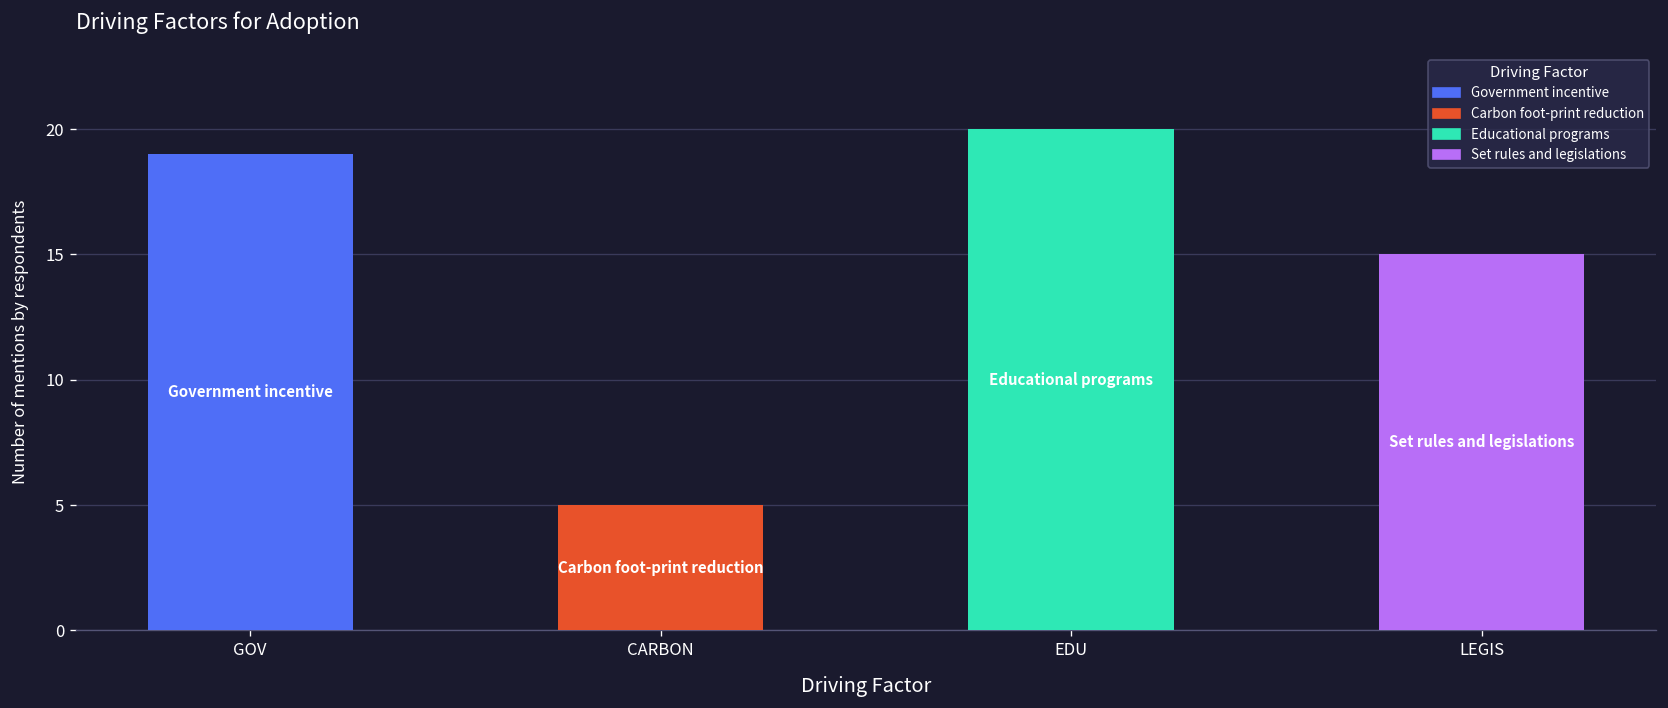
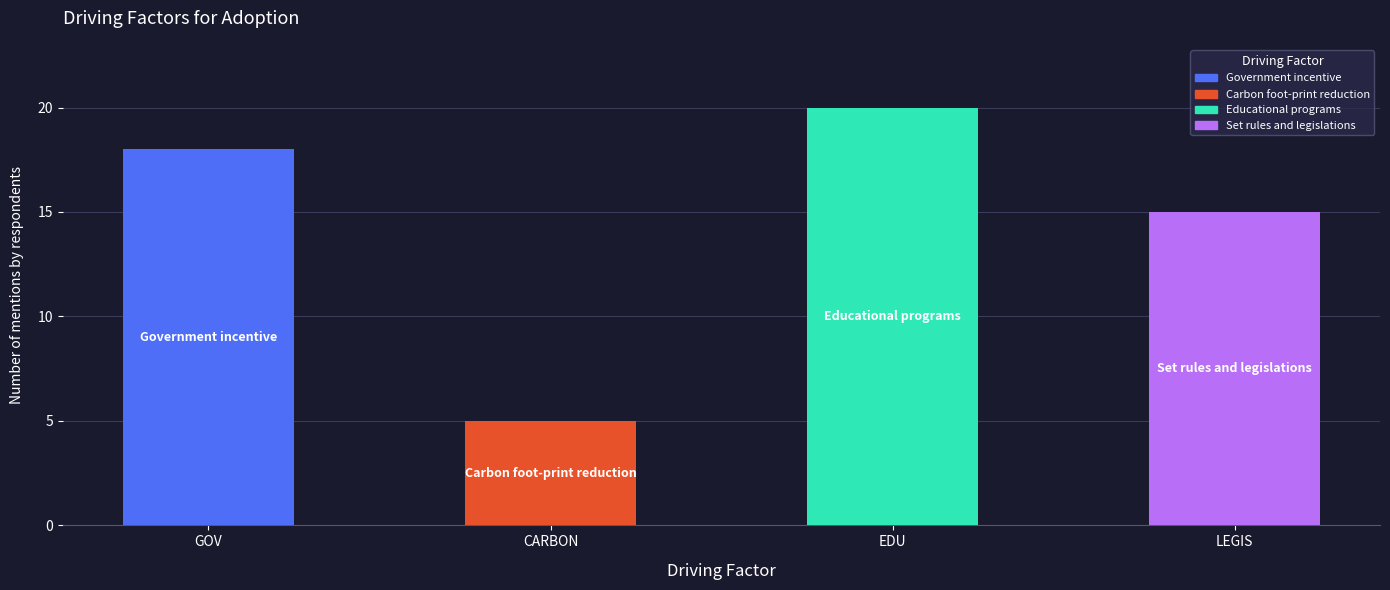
GOV: 19 -> 18
